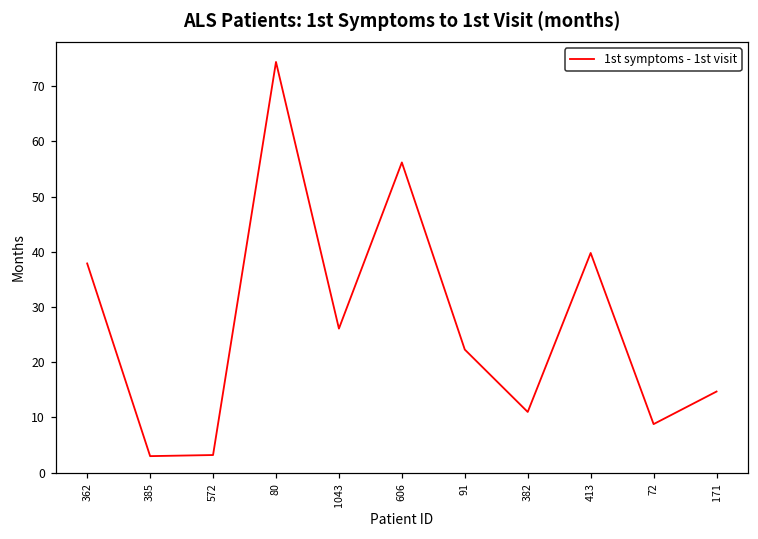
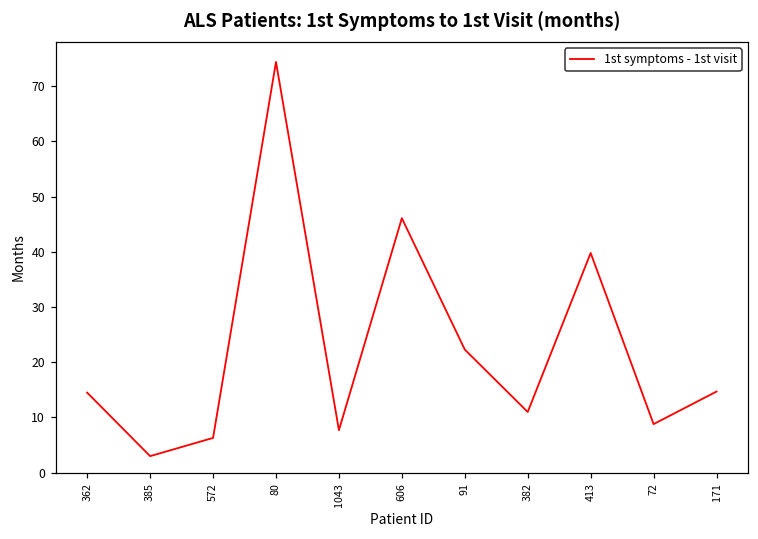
362: 38 -> 15
572: 3 -> 6
1043: 26 -> 8
606: 56 -> 46
